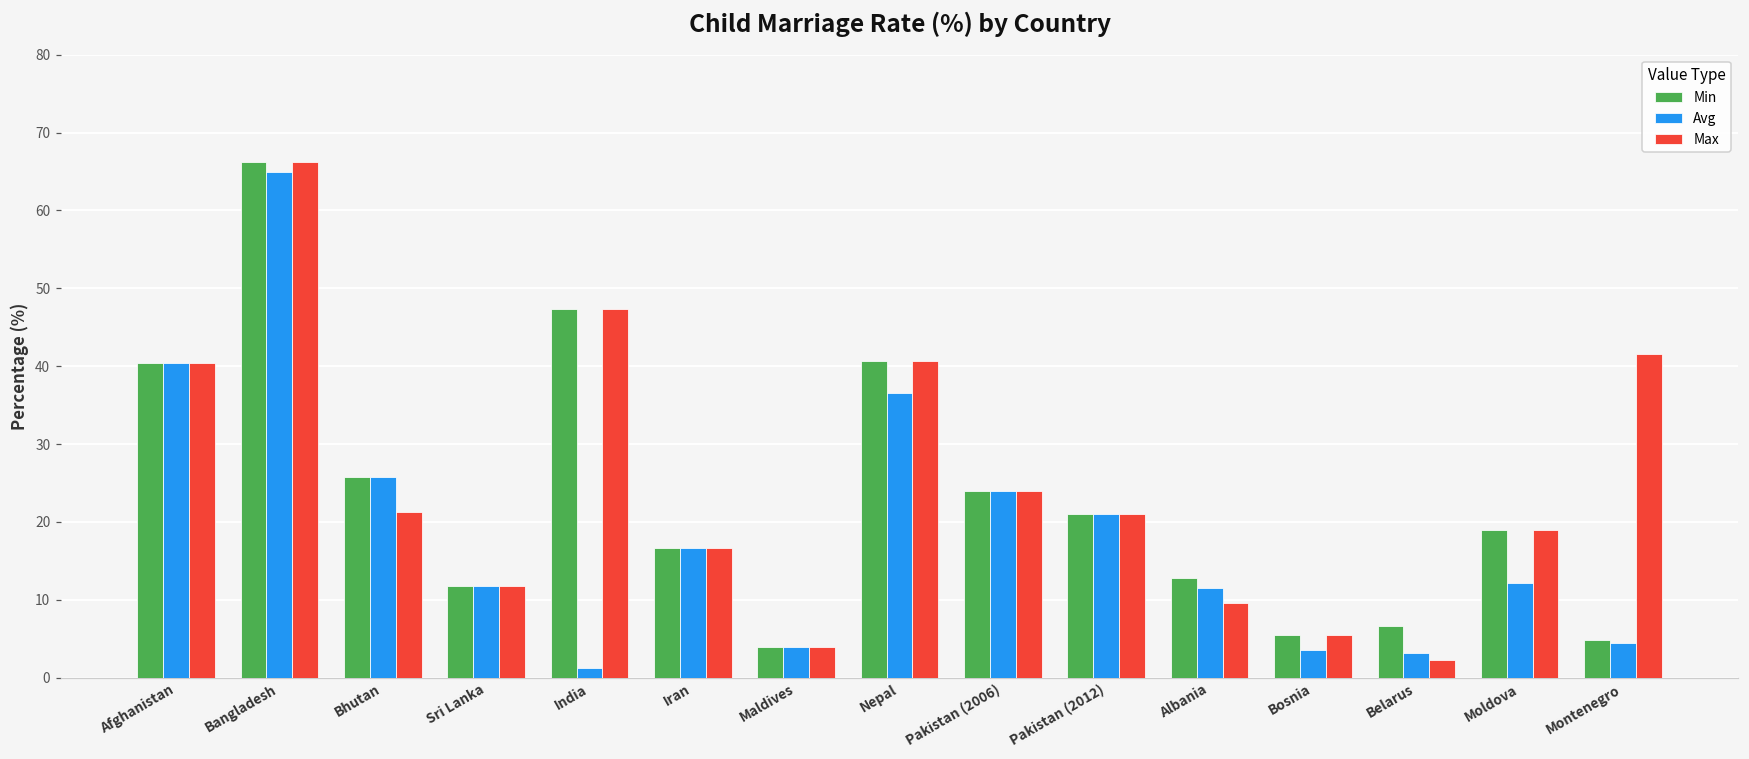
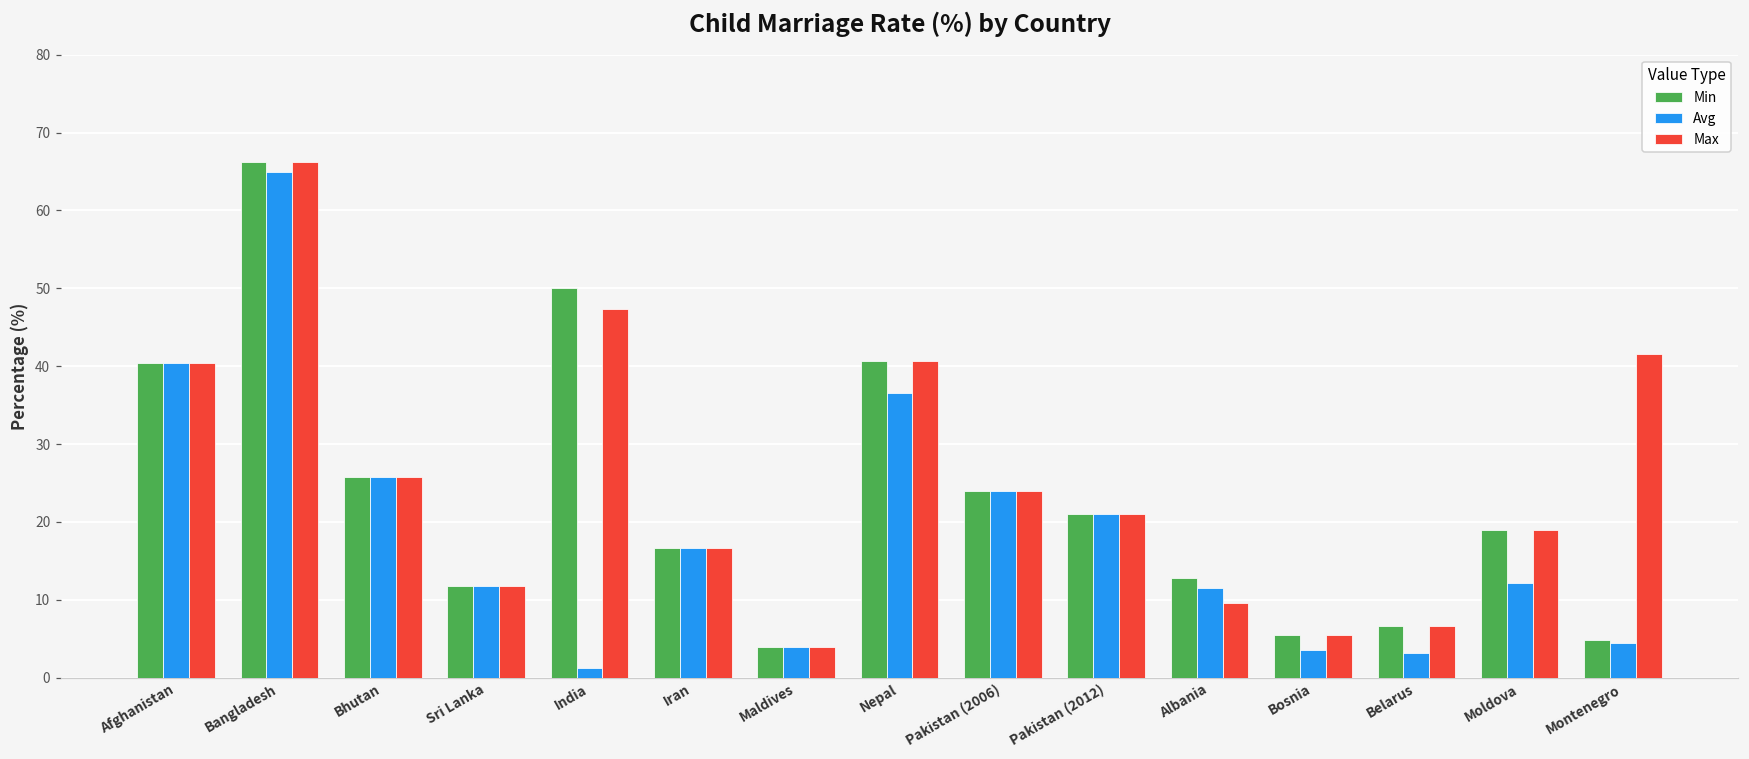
Max, Bhutan: 21 -> 26
Min, India: 47 -> 50
Max, Belarus: 2 -> 7
